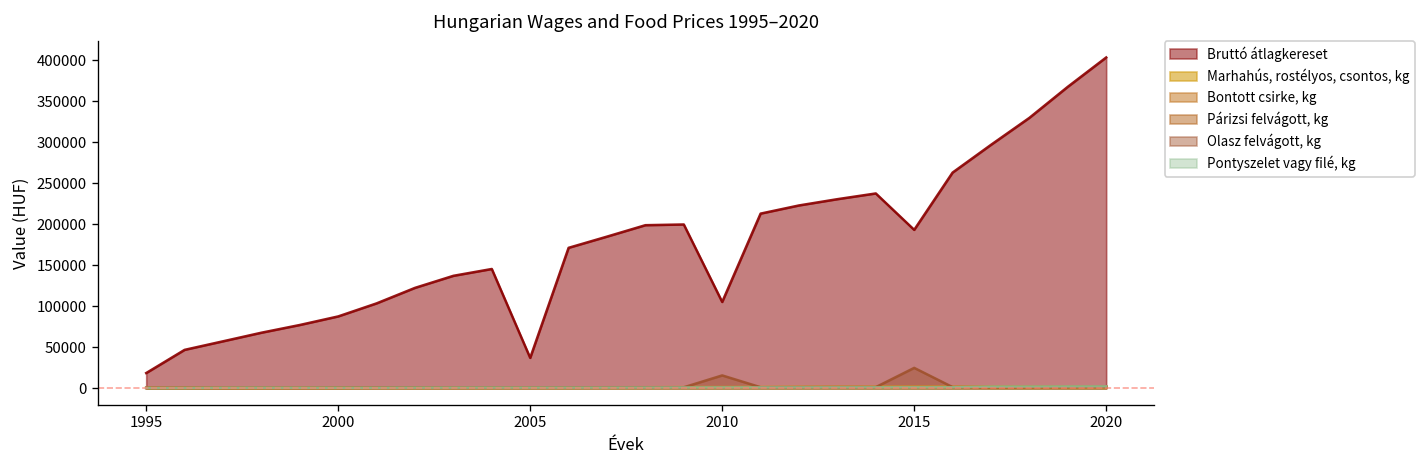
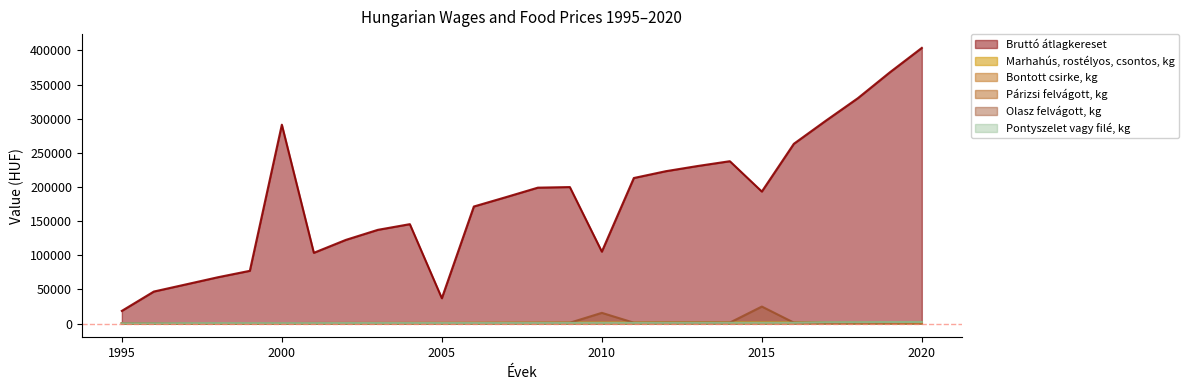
Bruttó átlagkereset, 2000: 90000 -> 290000
